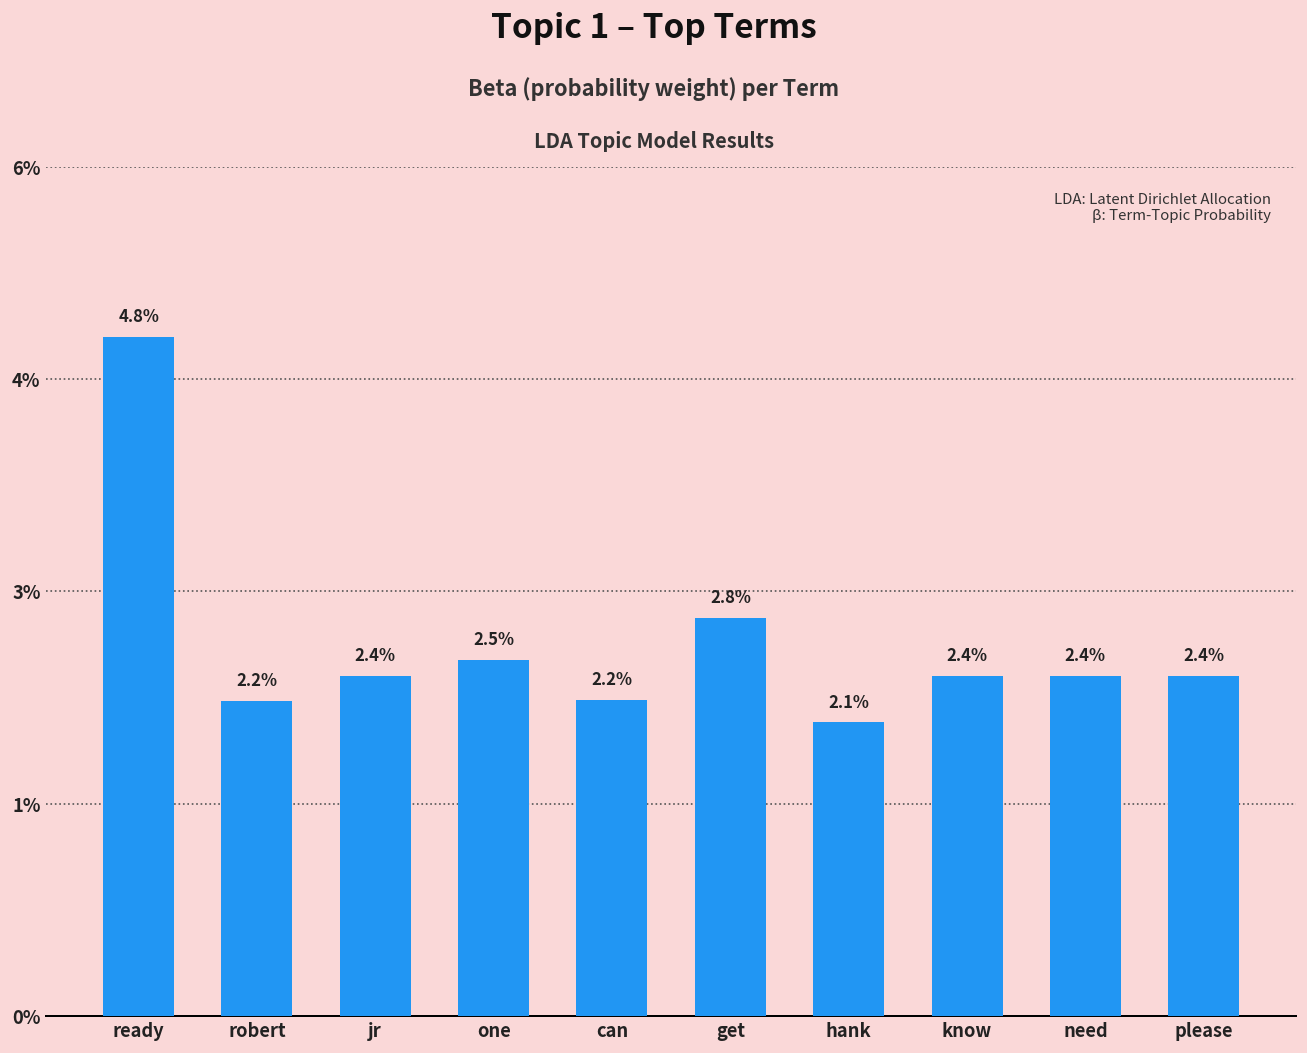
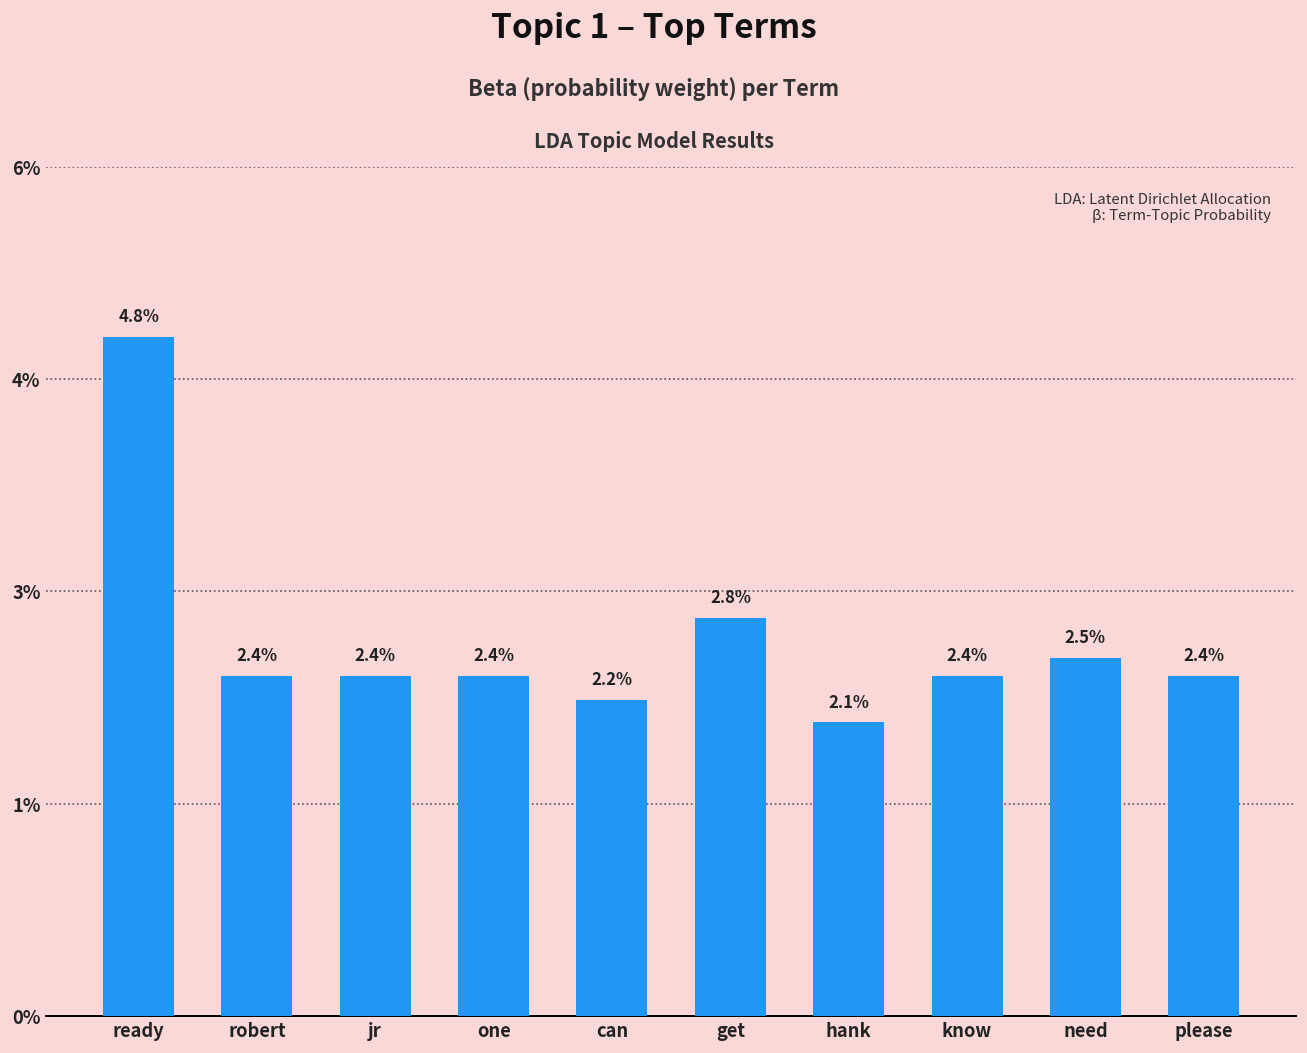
robert: 2.2% -> 2.4%
one: 2.5% -> 2.4%
need: 2.4% -> 2.5%
